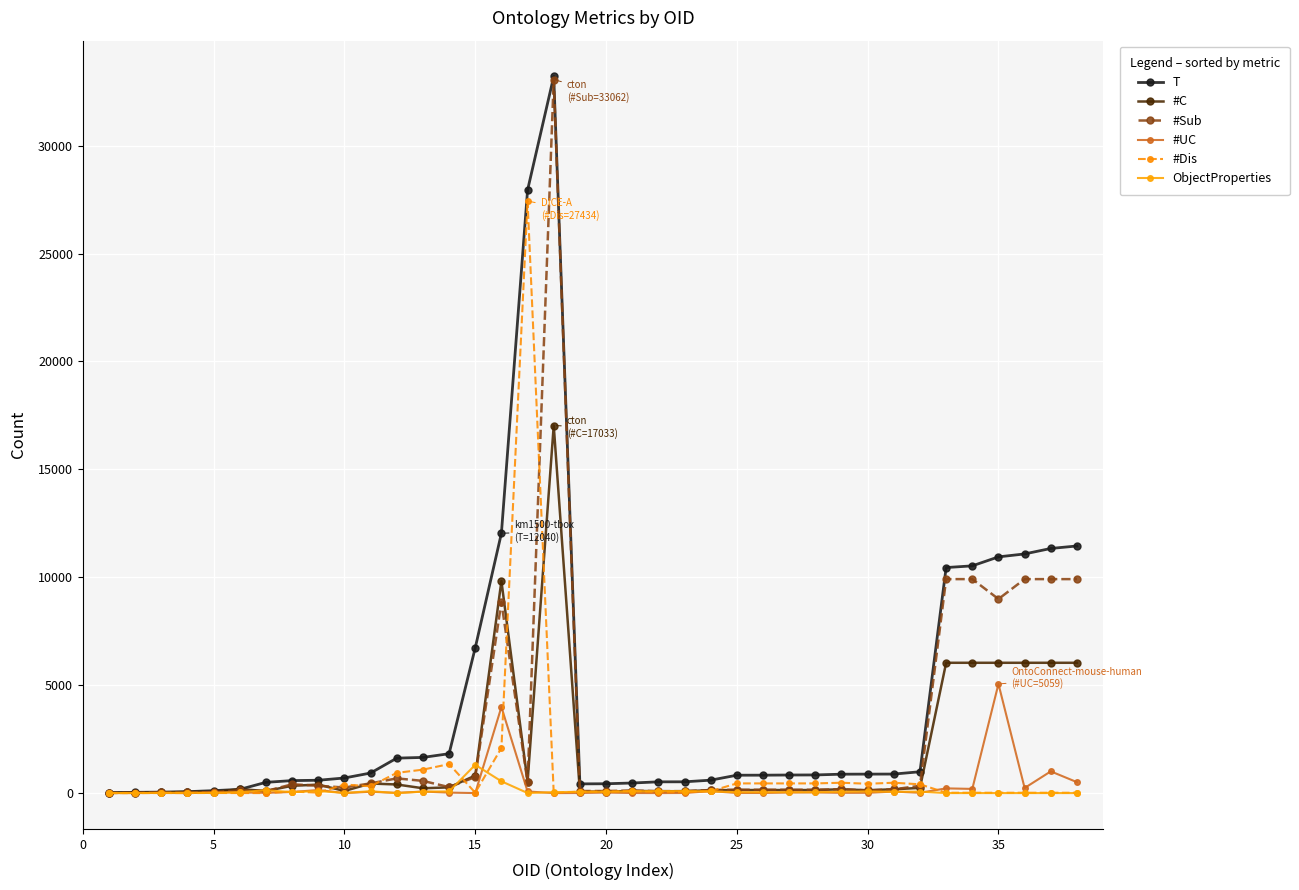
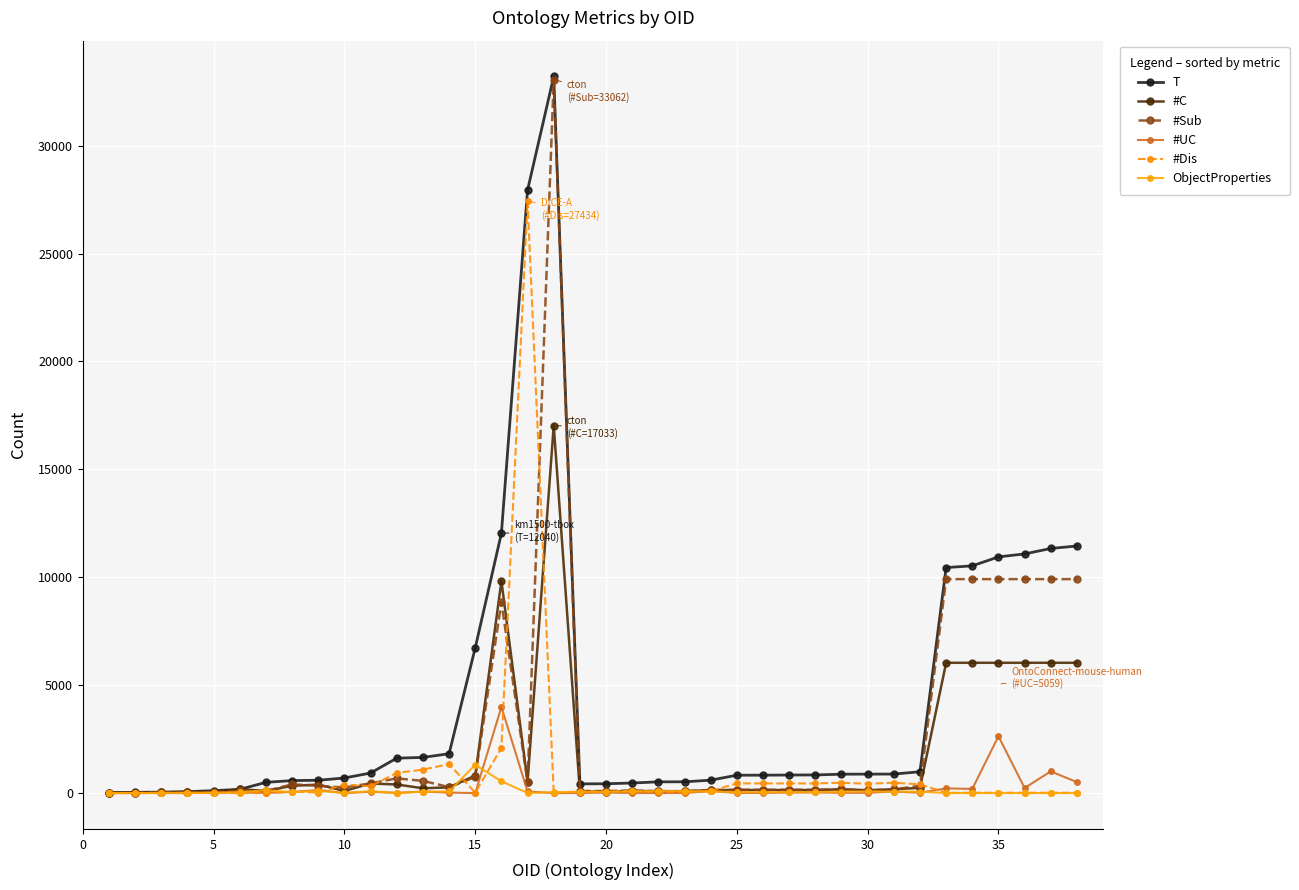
#Sub, 35: 9000 -> 9900
#UC, 35: 5100 -> 2600
